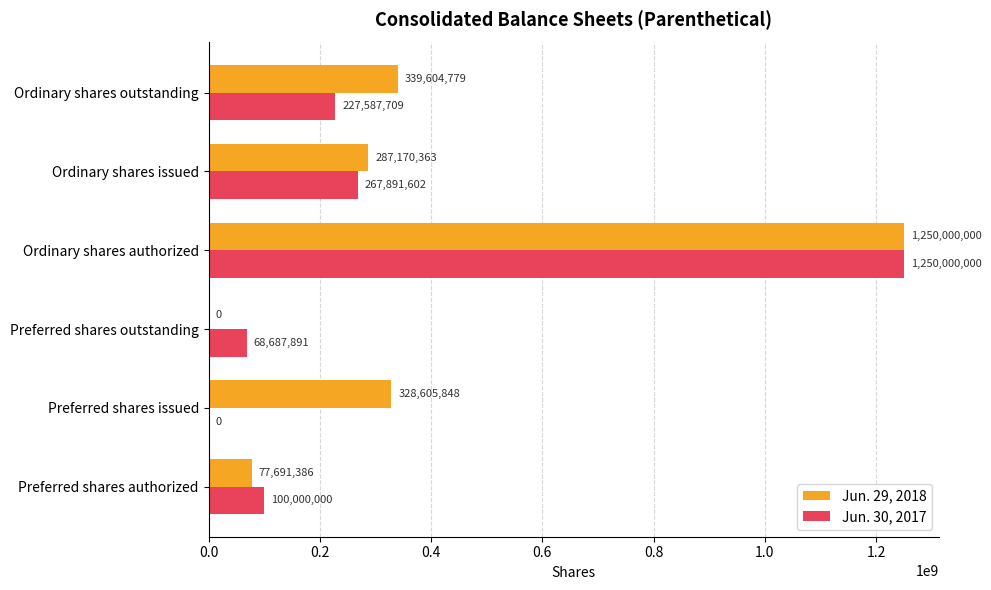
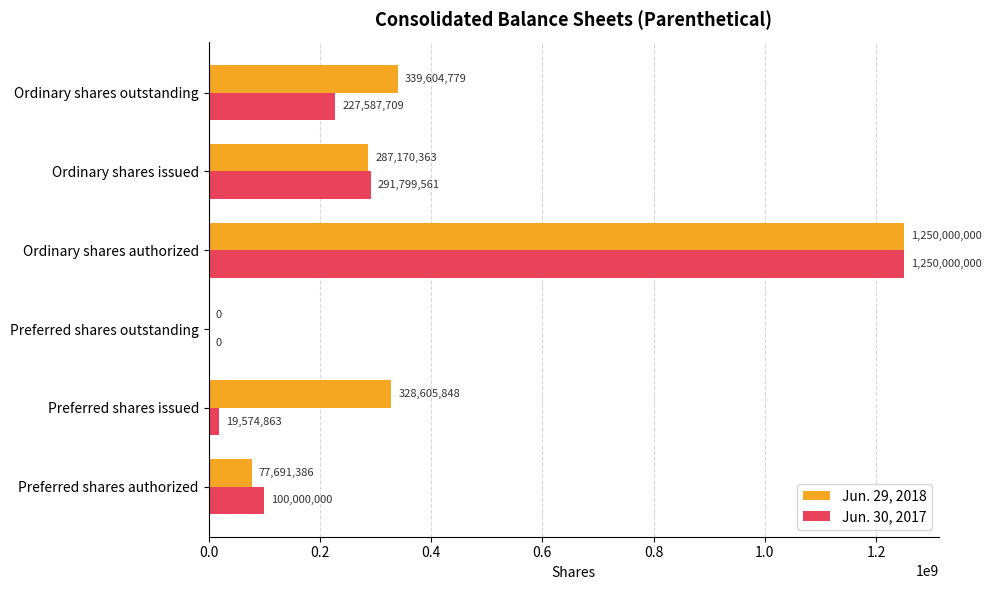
Jun. 30, 2017, Ordinary shares issued: 267,891,602 -> 291,799,561
Jun. 30, 2017, Preferred shares outstanding: 68,687,891 -> 0
Jun. 30, 2017, Preferred shares issued: 0 -> 19,574,863
